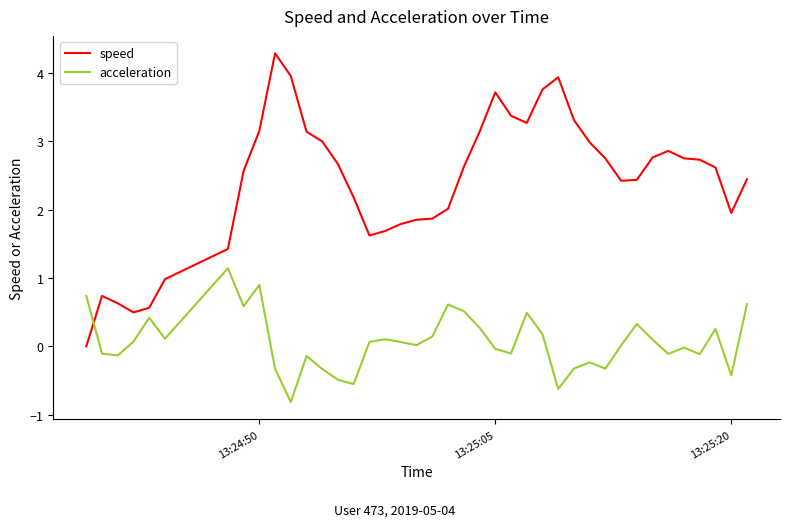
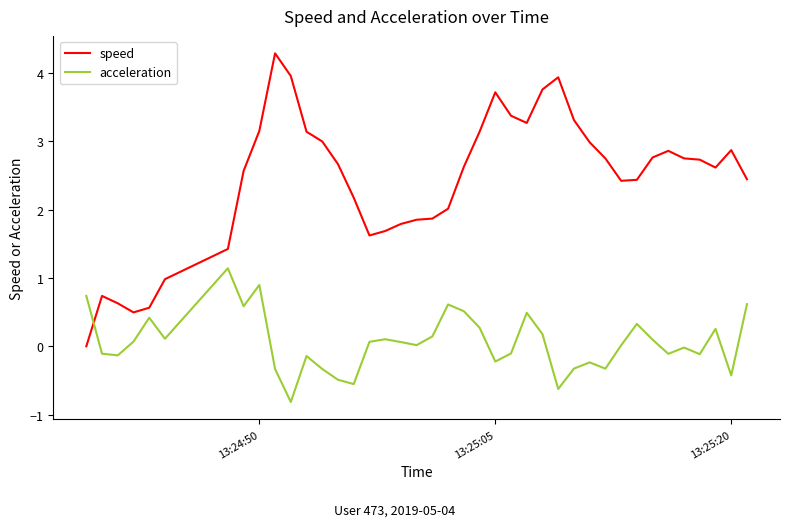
acceleration, 13:25:05: 0.0 -> -0.2
speed, 13:25:20: 2.0 -> 2.9
